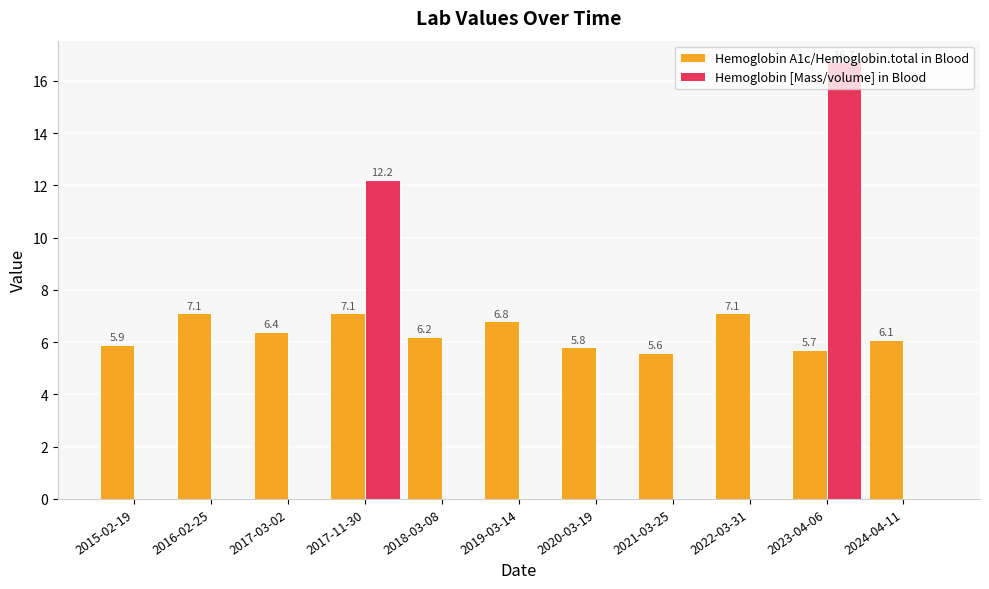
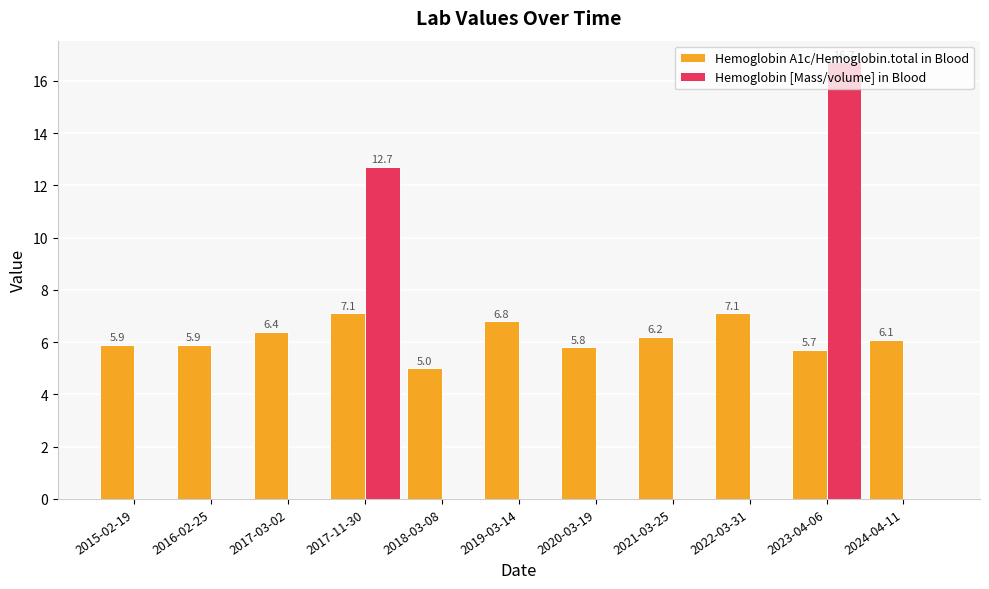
Hemoglobin A1c/Hemoglobin.total in Blood, 2016-02-25: 7.1 -> 5.9
Hemoglobin [Mass/volume] in Blood, 2017-11-30: 12.2 -> 12.7
Hemoglobin A1c/Hemoglobin.total in Blood, 2018-03-08: 6.2 -> 5.0
Hemoglobin A1c/Hemoglobin.total in Blood, 2021-03-25: 5.6 -> 6.2
